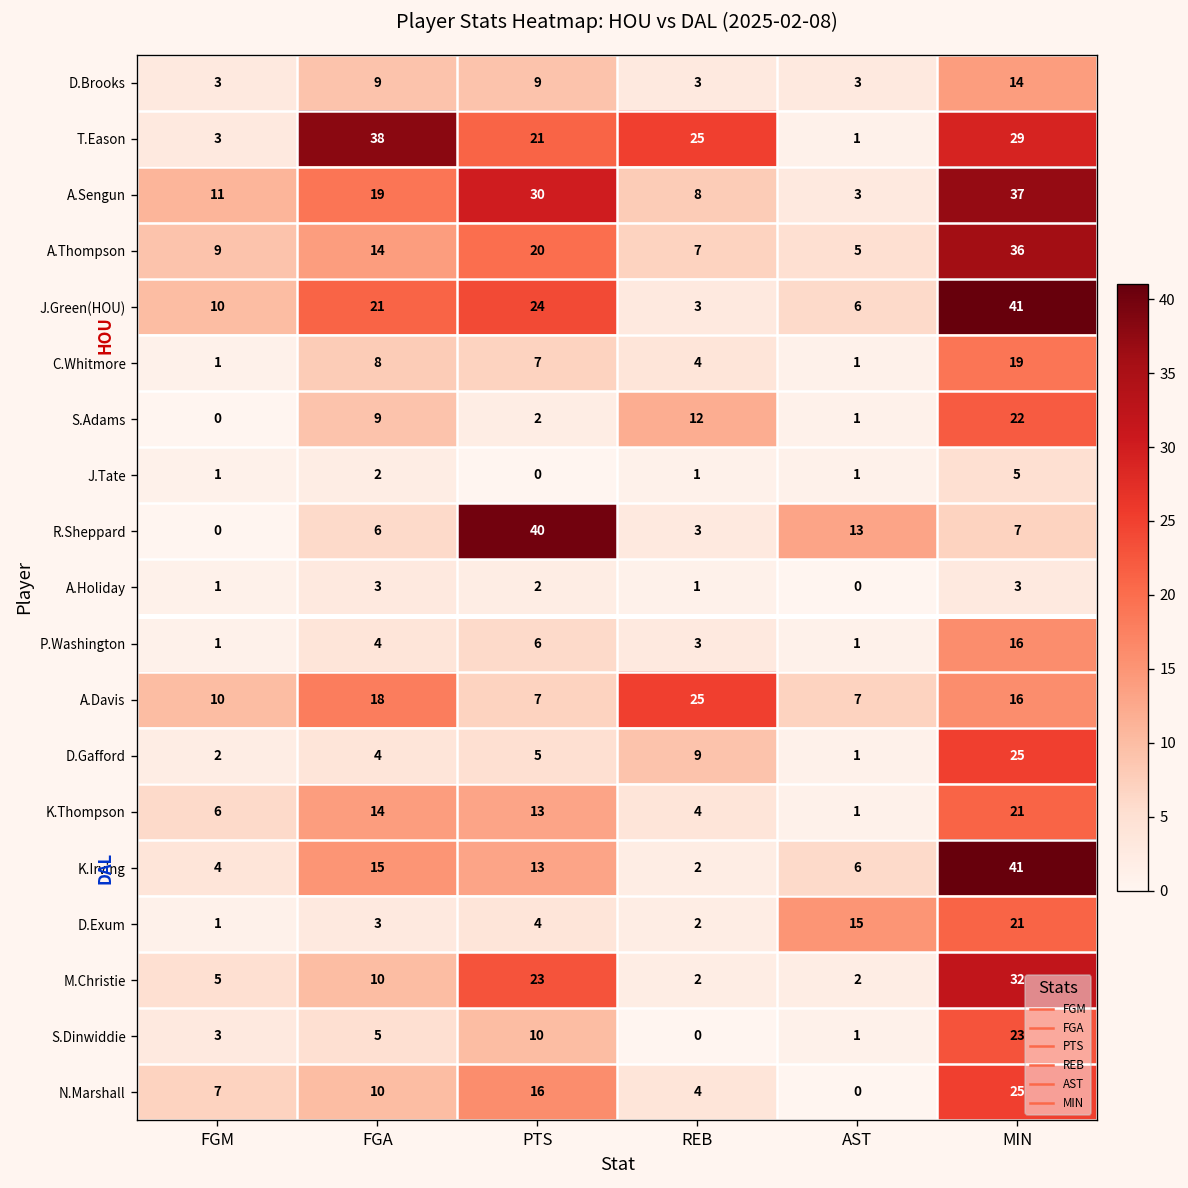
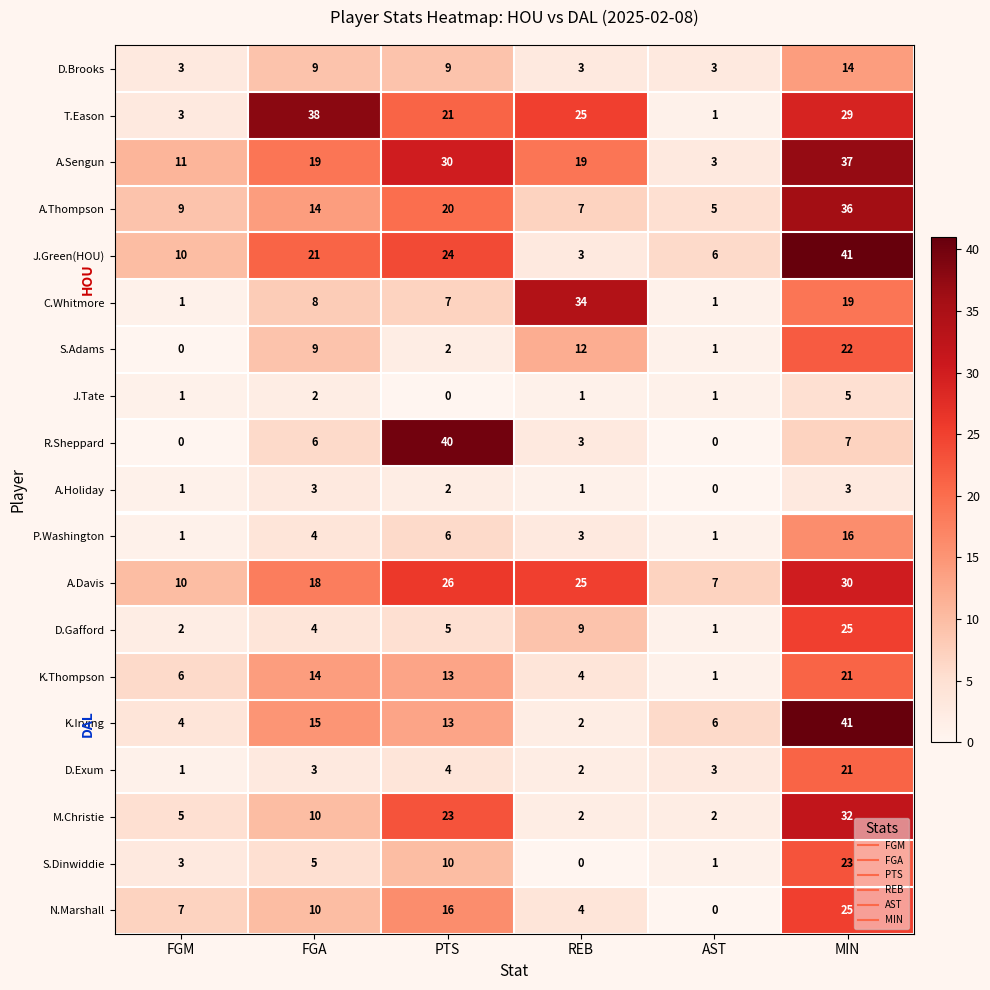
A.Sengun, REB: 8 -> 19
C.Whitmore, REB: 4 -> 34
R.Sheppard, AST: 13 -> 0
A.Davis, PTS: 7 -> 26
A.Davis, MIN: 16 -> 30
D.Exum, AST: 15 -> 3
